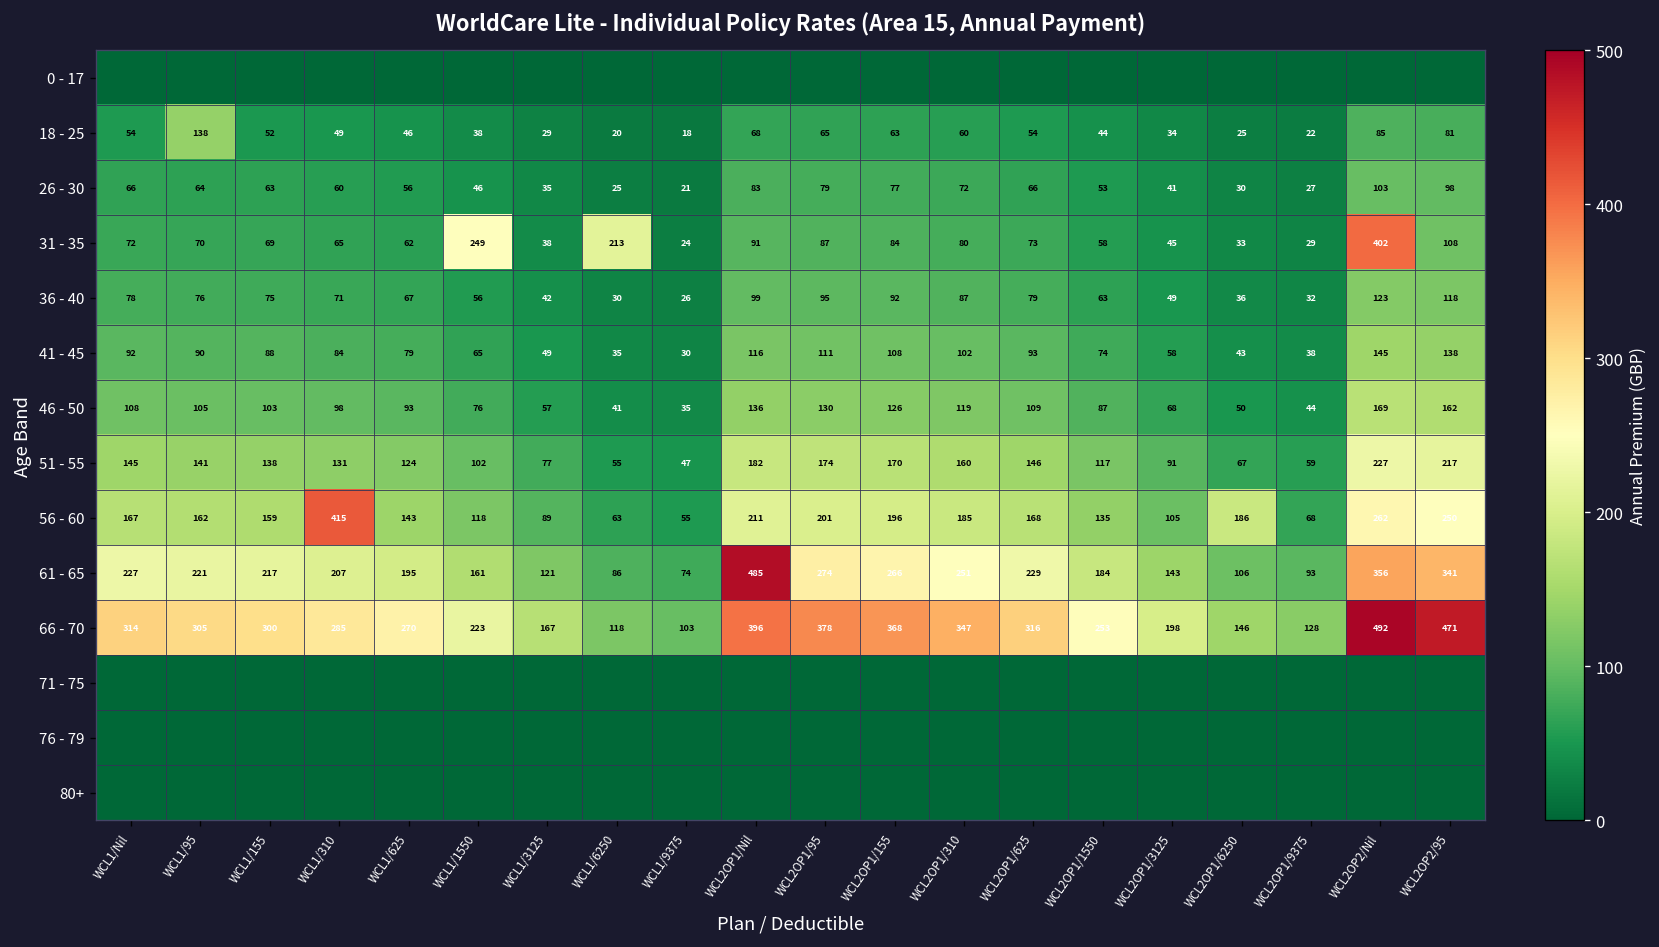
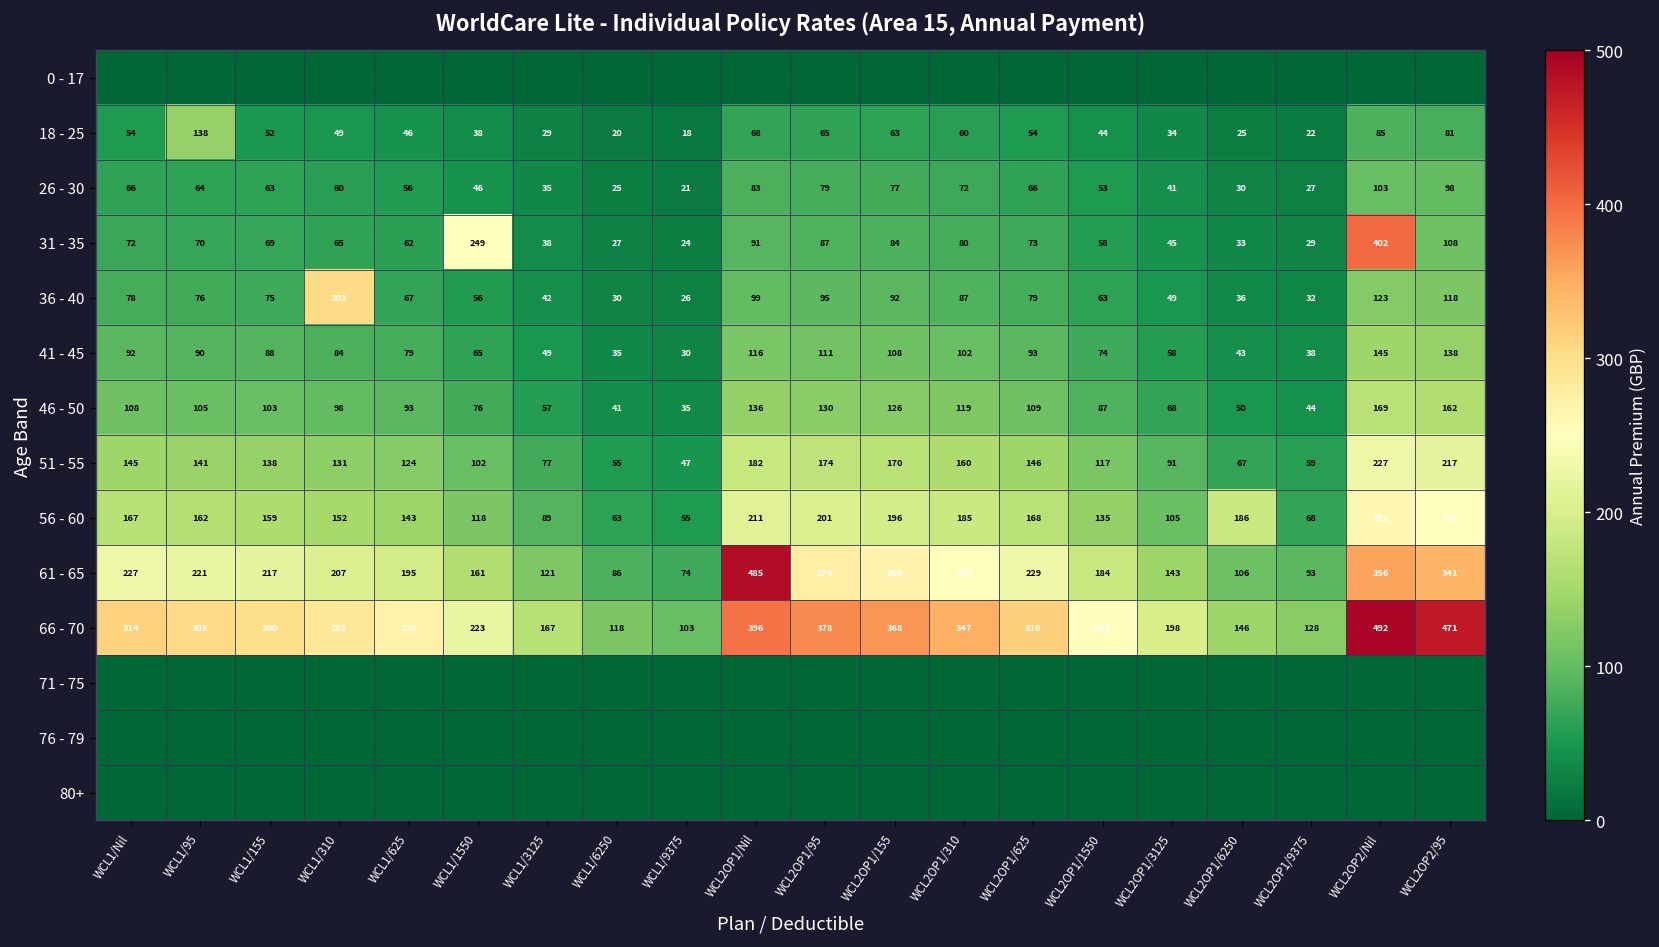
31 - 35, WCL1/6250: 213 -> 27
36 - 40, WCL1/310: 71 -> 303
56 - 60, WCL1/310: 415 -> 152
